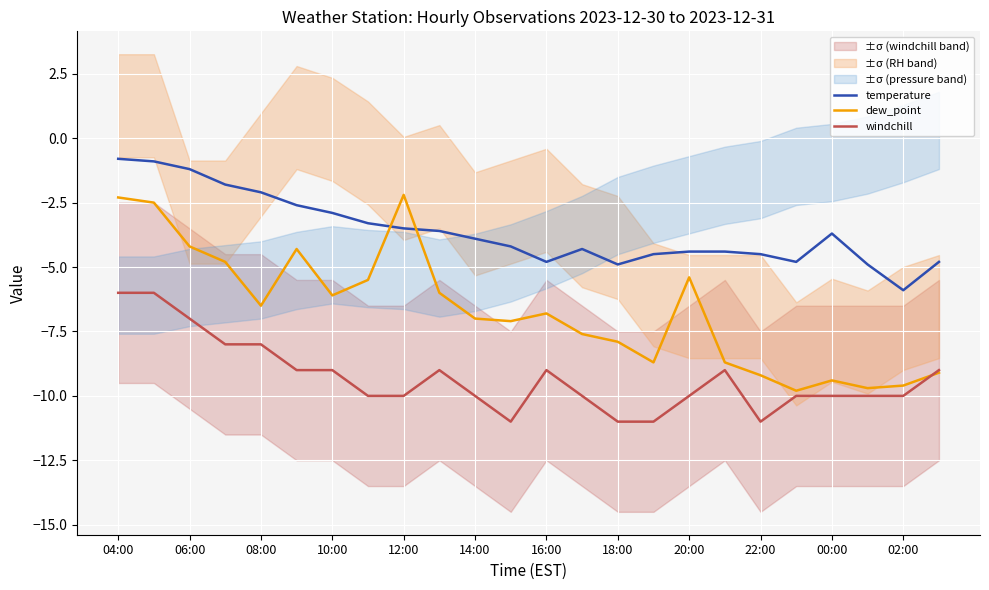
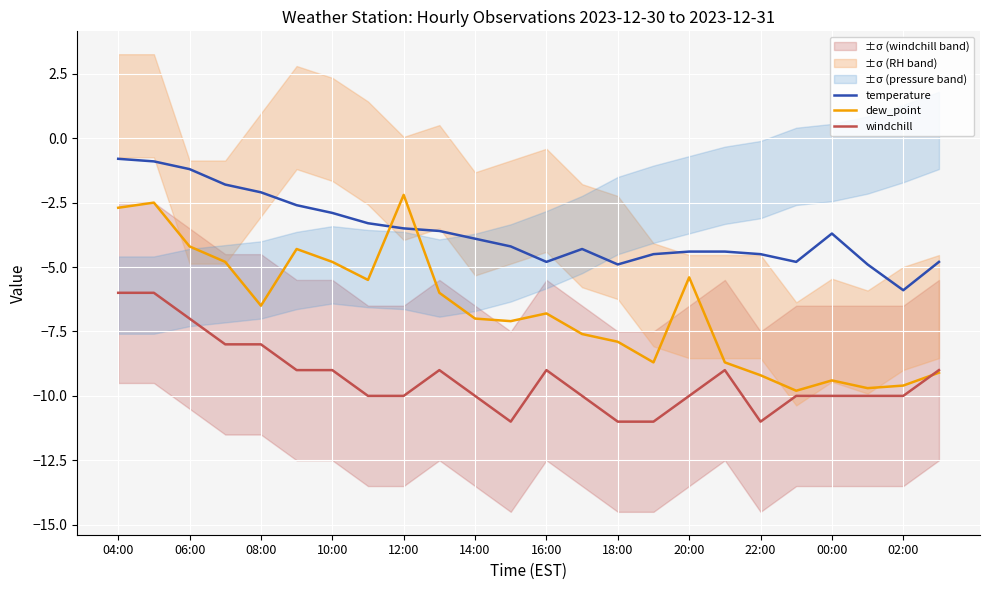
dew_point, 04:00: -2.3 -> -2.7
dew_point, 10:00: -6.1 -> -4.8
